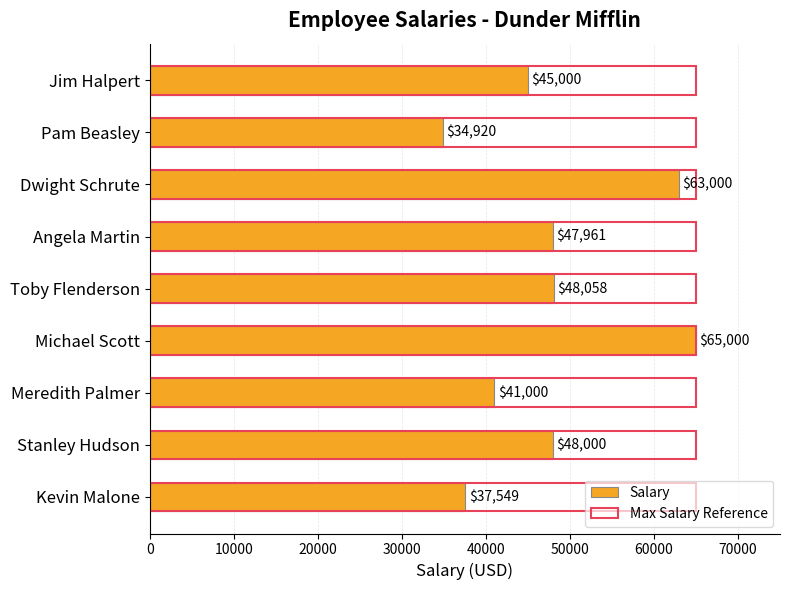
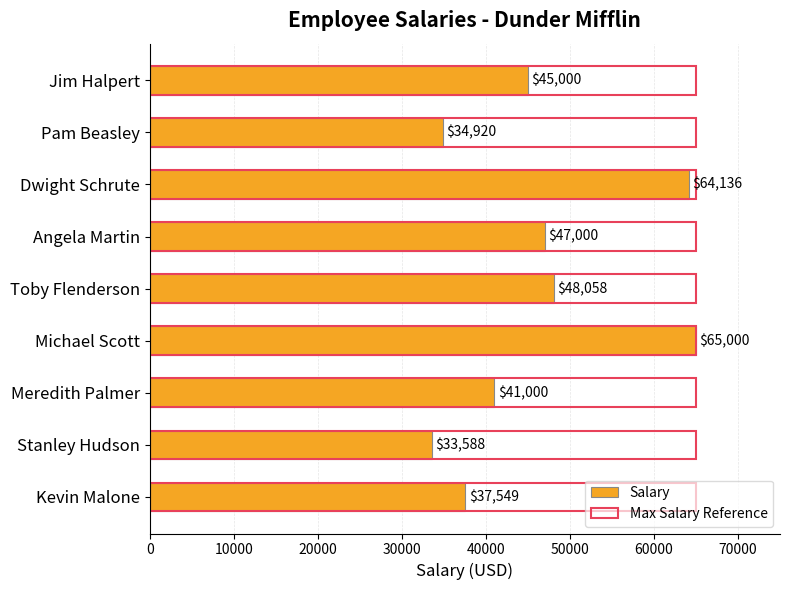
Salary, Dwight Schrute: $63,000 -> $64,136
Salary, Angela Martin: $47,961 -> $47,000
Salary, Stanley Hudson: $48,000 -> $33,588
